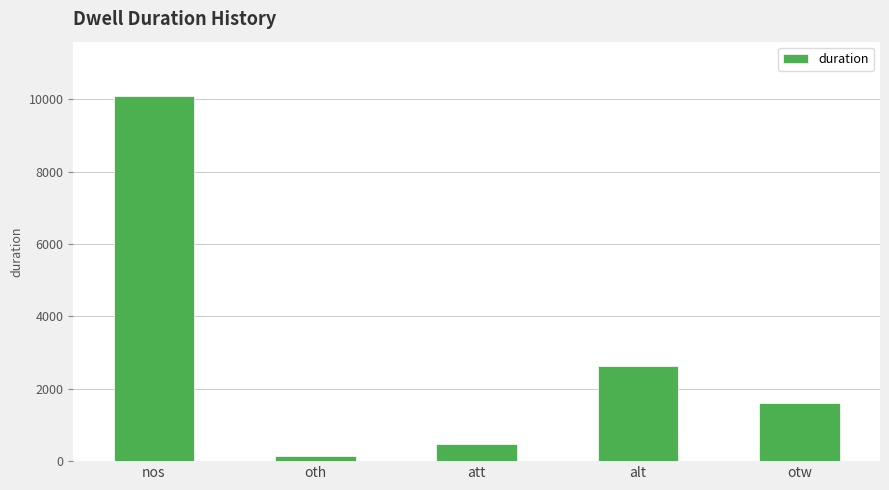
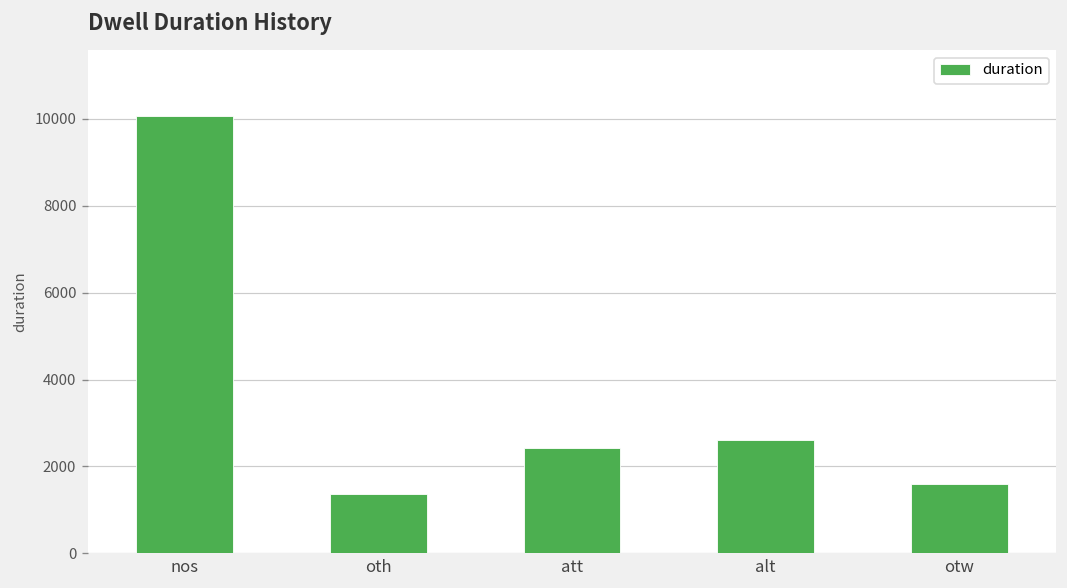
oth: 100 -> 1400
att: 500 -> 2400
